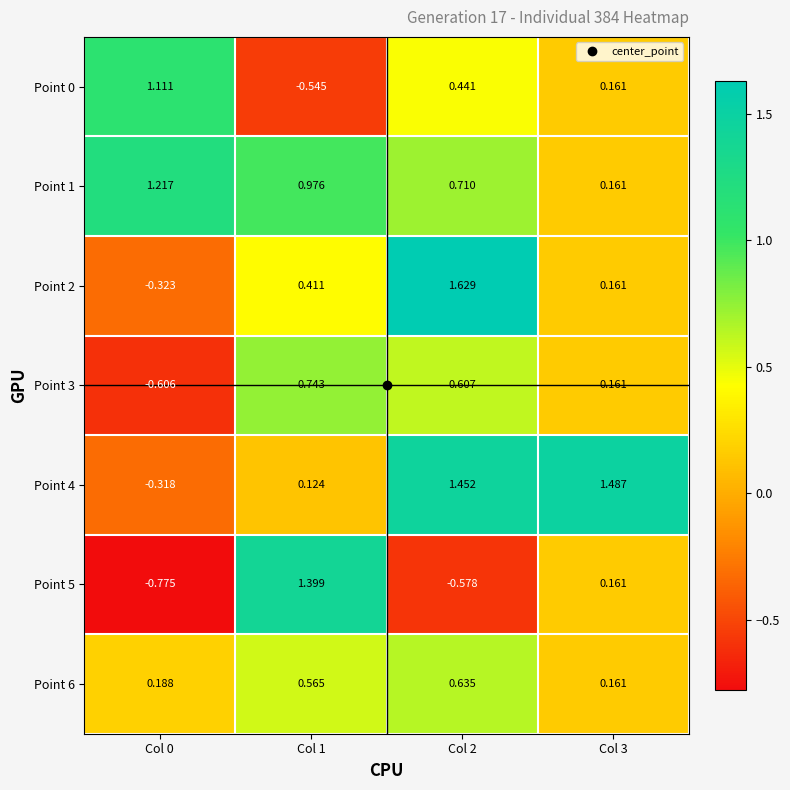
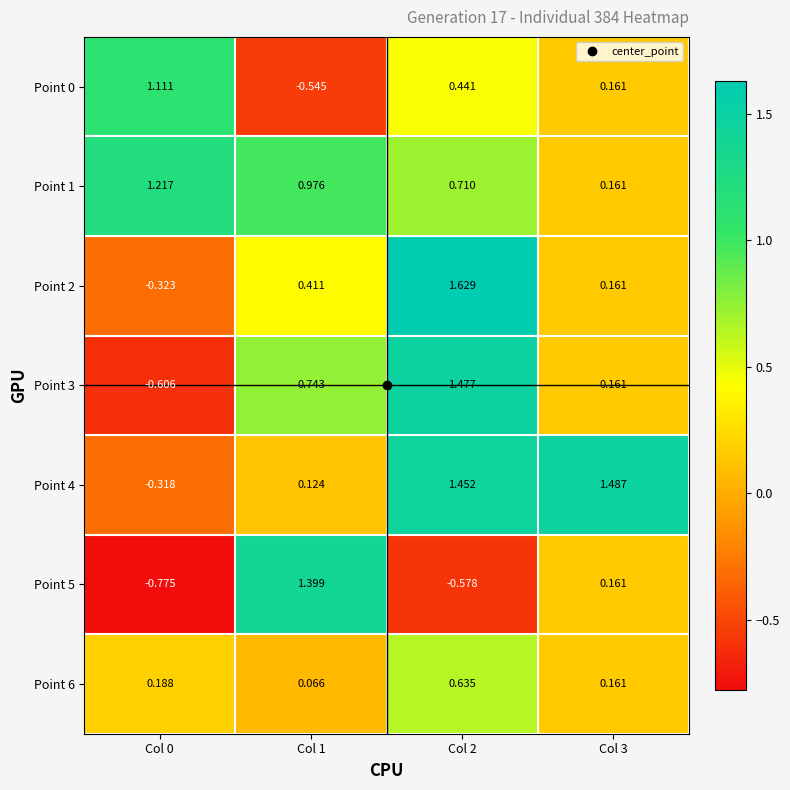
Point 3, Col 2: 0.607 -> 1.477
Point 6, Col 1: 0.565 -> 0.066
